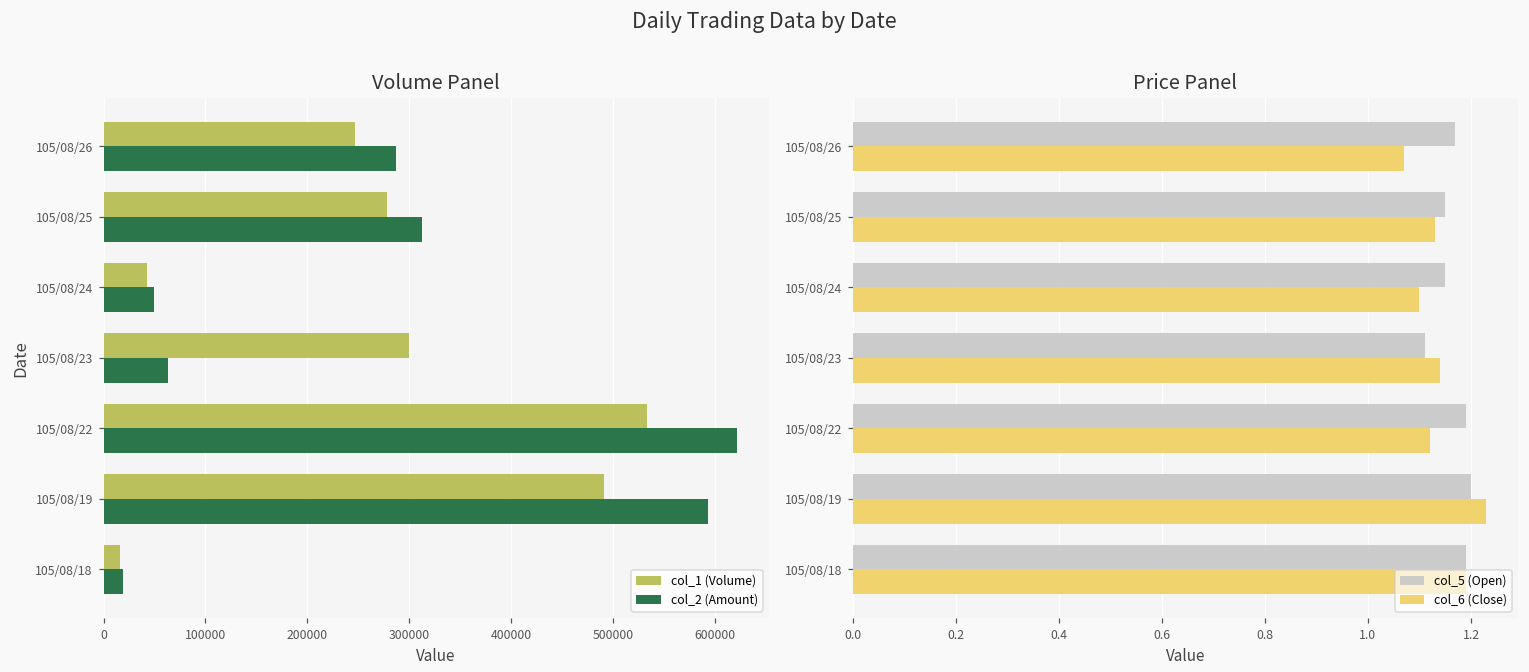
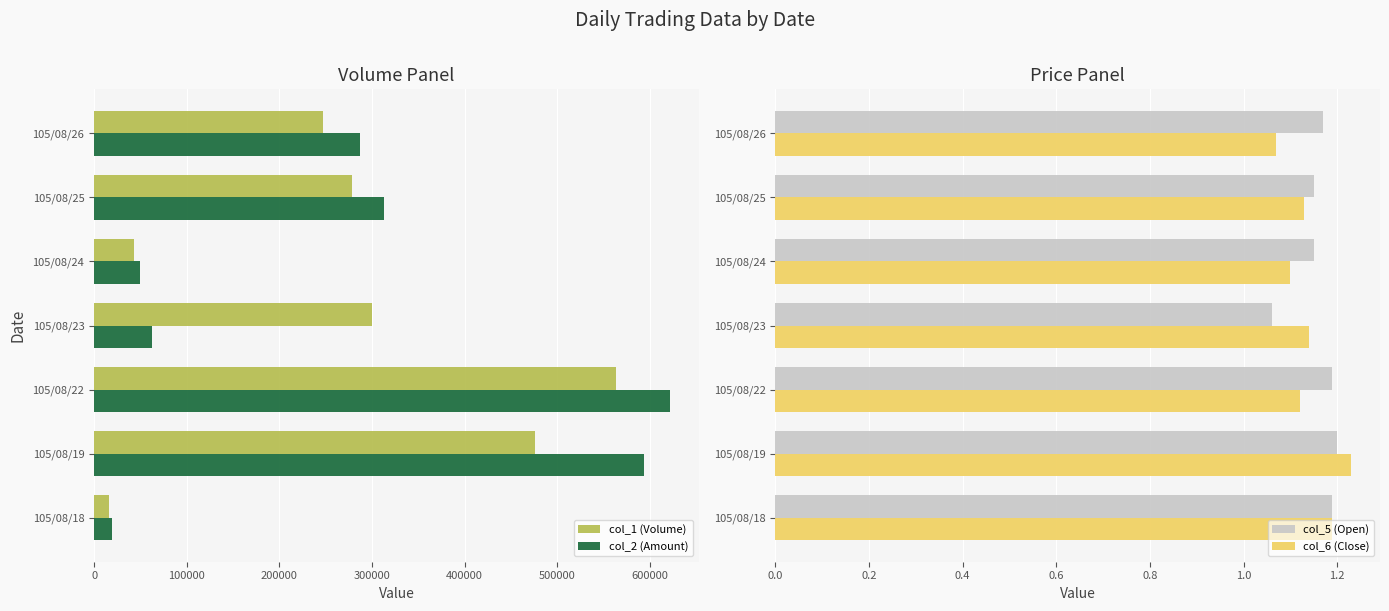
Volume Panel, col_1 (Volume), 105/08/22: 530000 -> 560000
Volume Panel, col_1 (Volume), 105/08/19: 490000 -> 480000
Price Panel, col_5 (Open), 105/08/23: 1.11 -> 1.06
